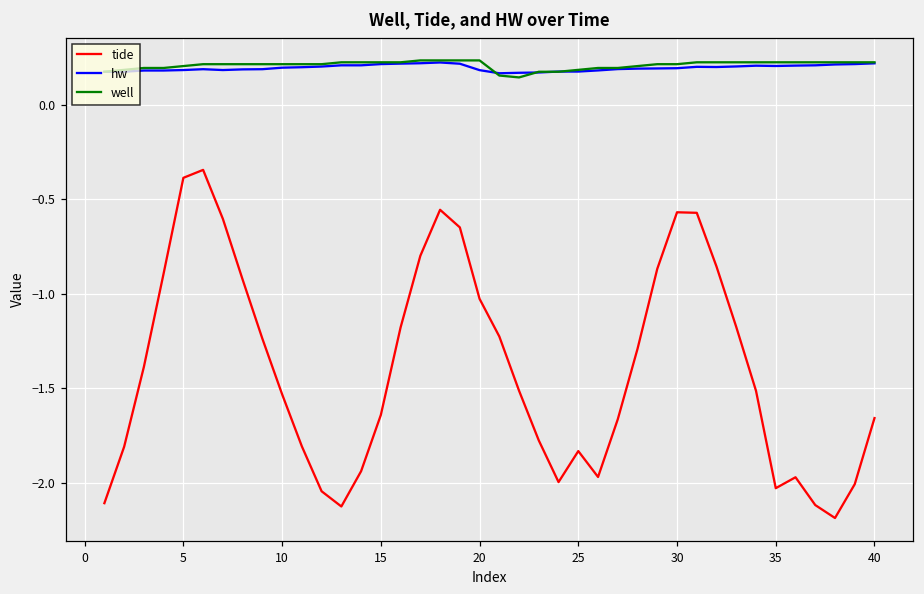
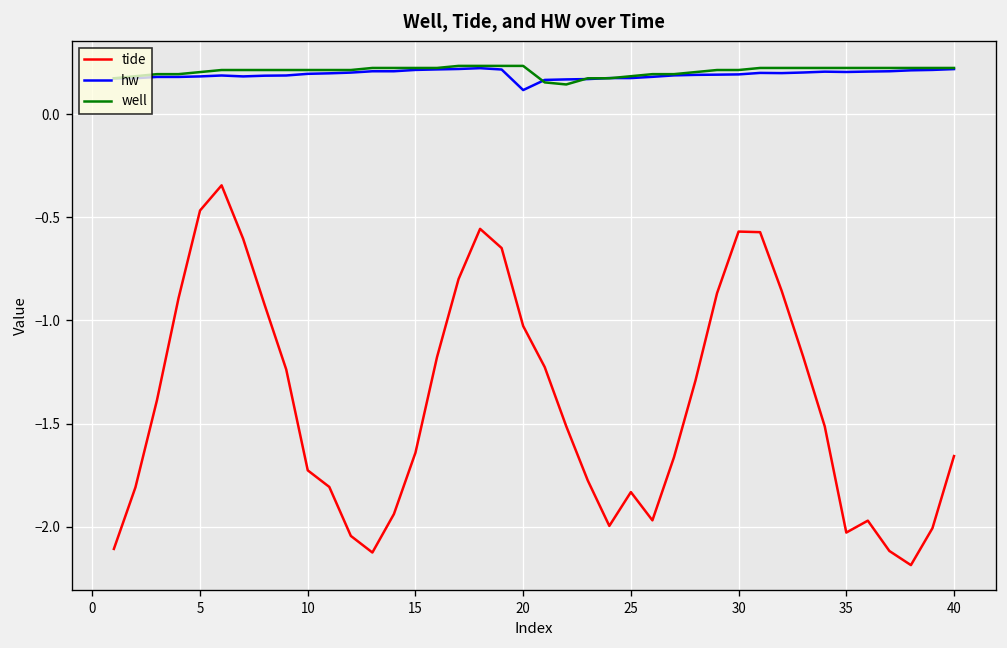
tide, 5: -0.39 -> -0.47
tide, 10: -1.53 -> -1.73
hw, 20: 0.18 -> 0.12
